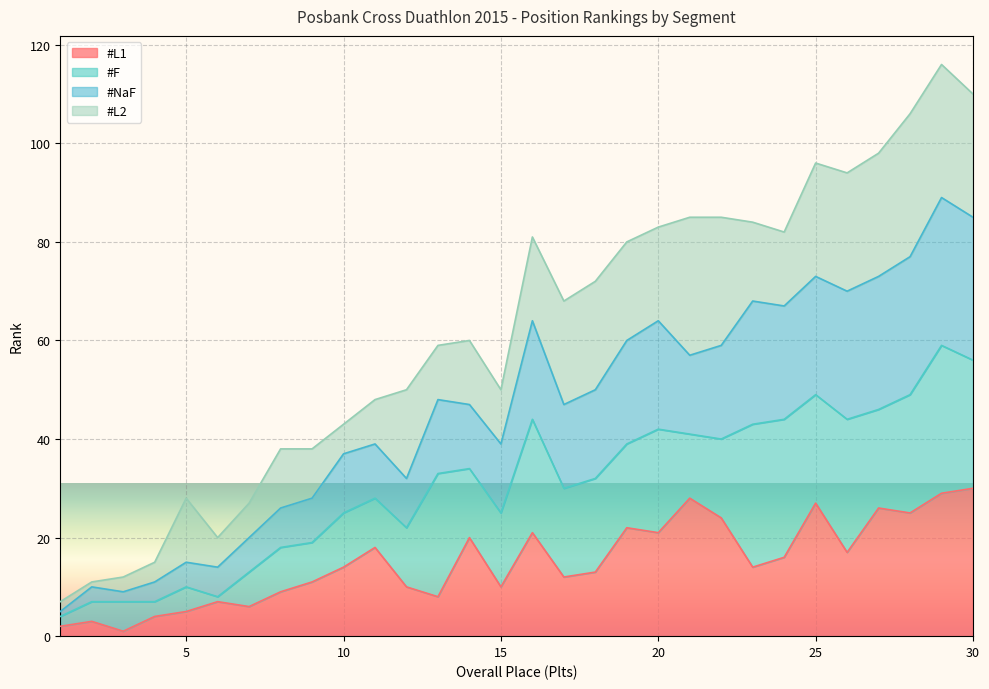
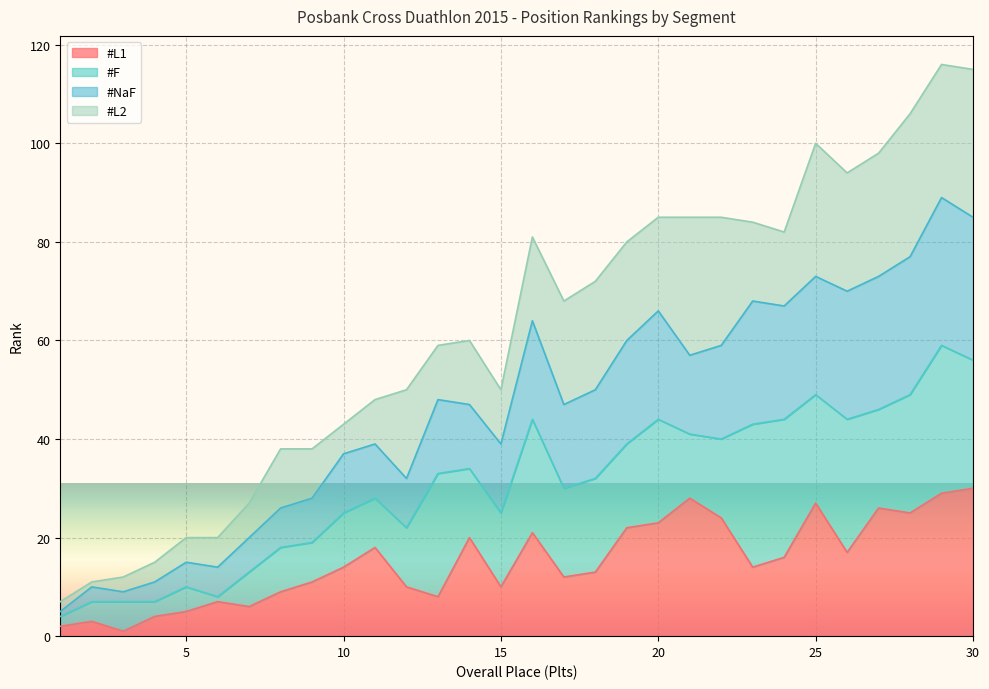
#L2, 5: 13 -> 5
#L1, 20: 21 -> 23
#L2, 25: 23 -> 27
#L2, 30: 25 -> 30
